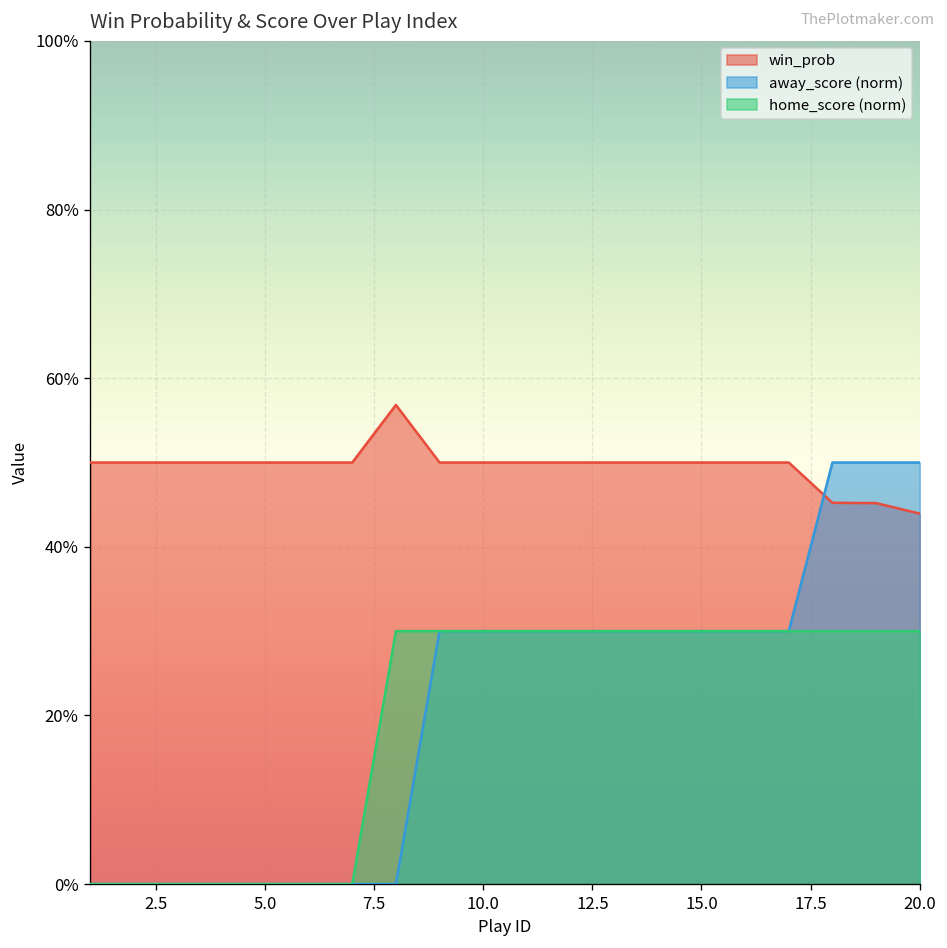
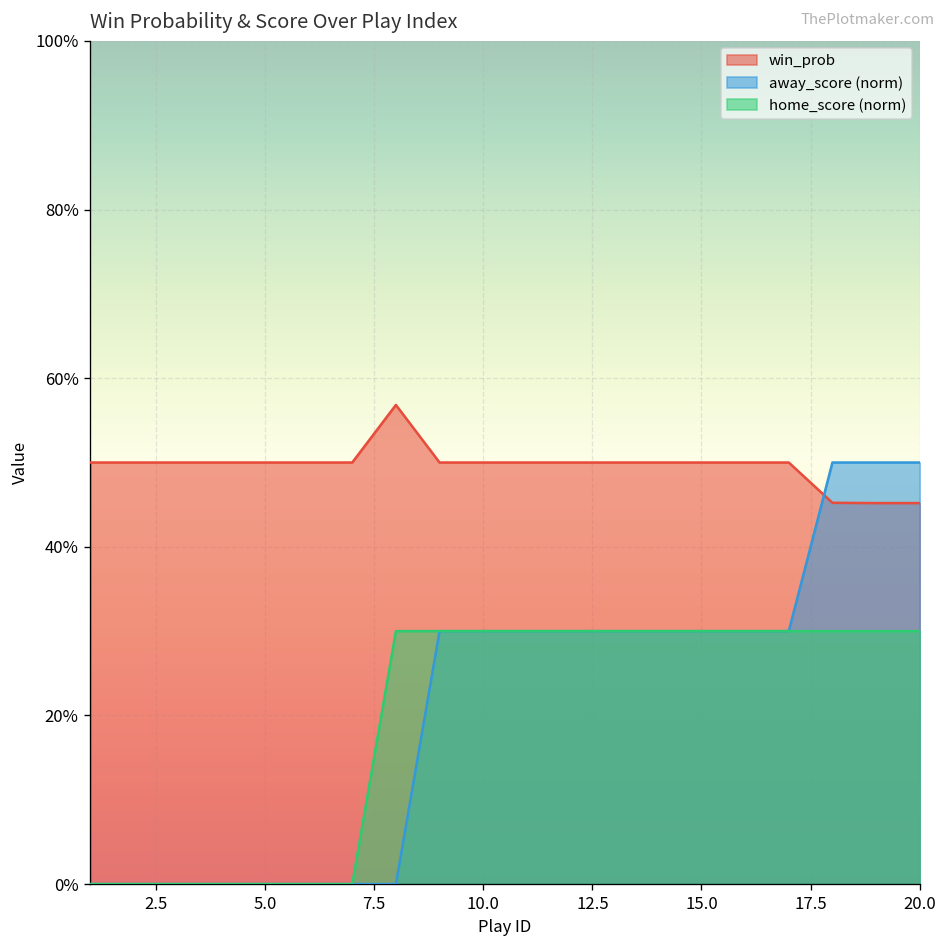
win_prob, 20.0: 44% -> 45%
